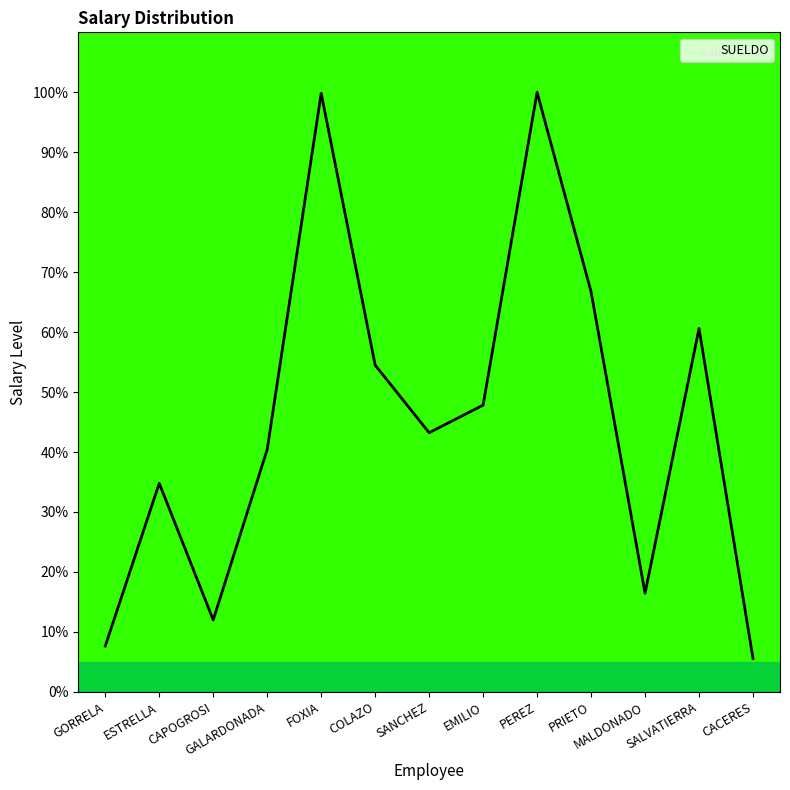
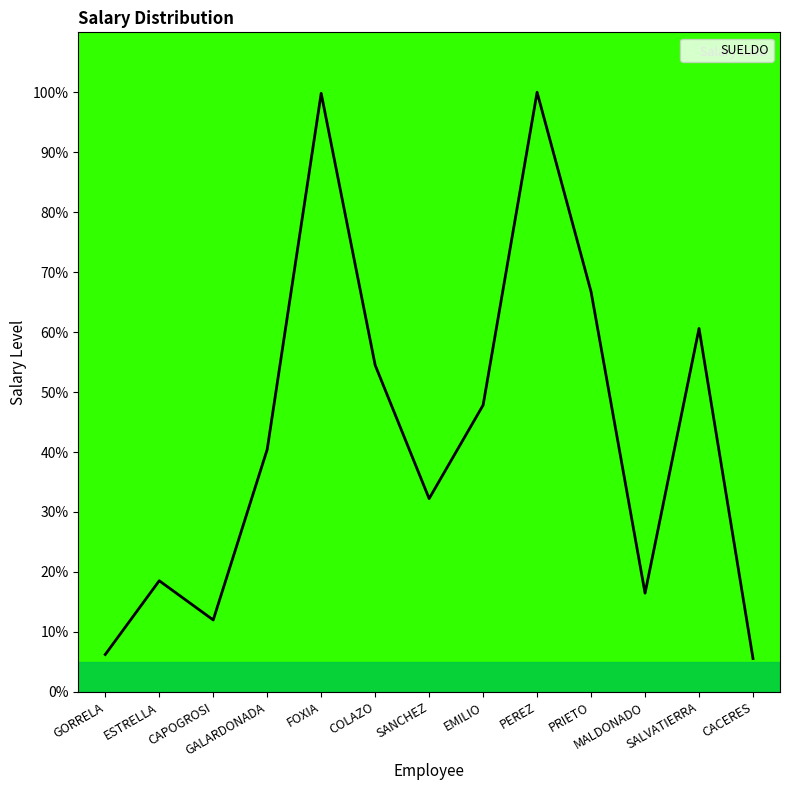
GORRELA: 8% -> 6%
ESTRELLA: 35% -> 19%
SANCHEZ: 43% -> 32%
